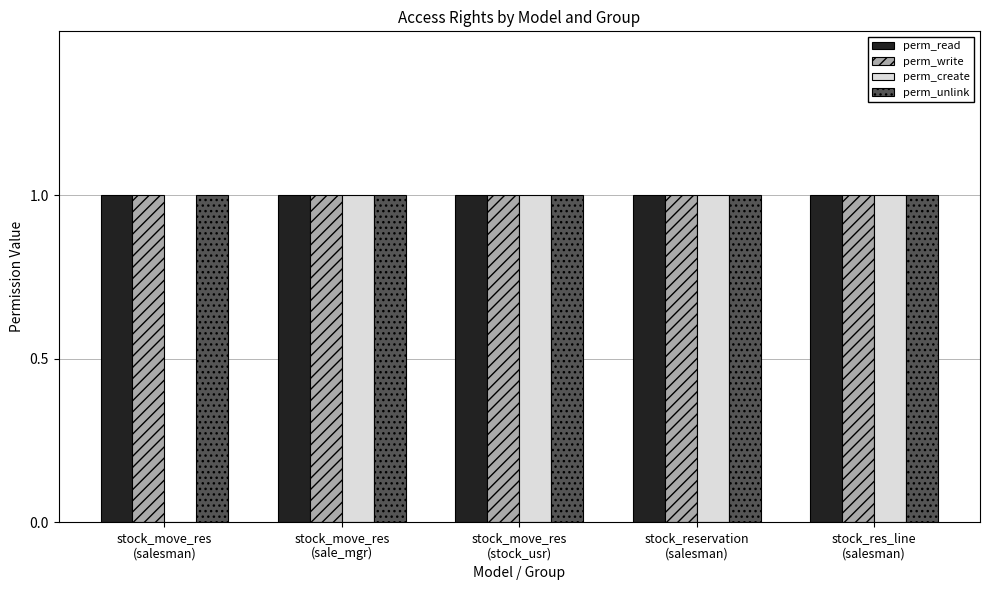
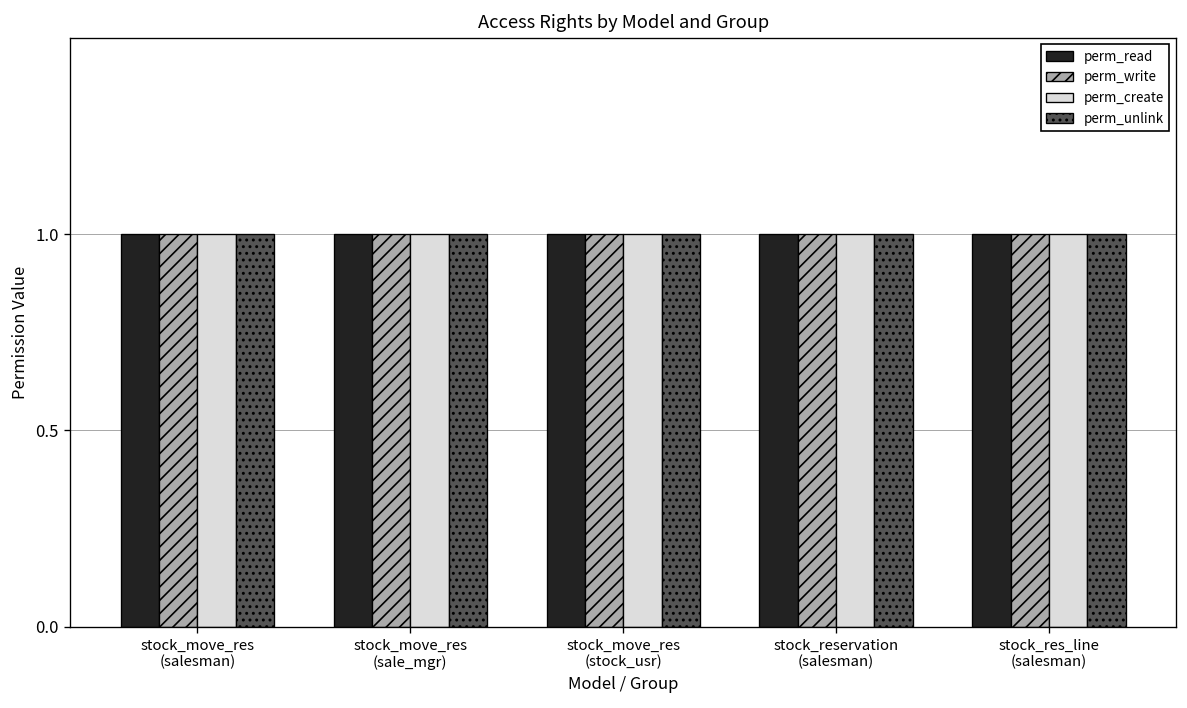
perm_create, stock_move_res (salesman): 0 -> 1
